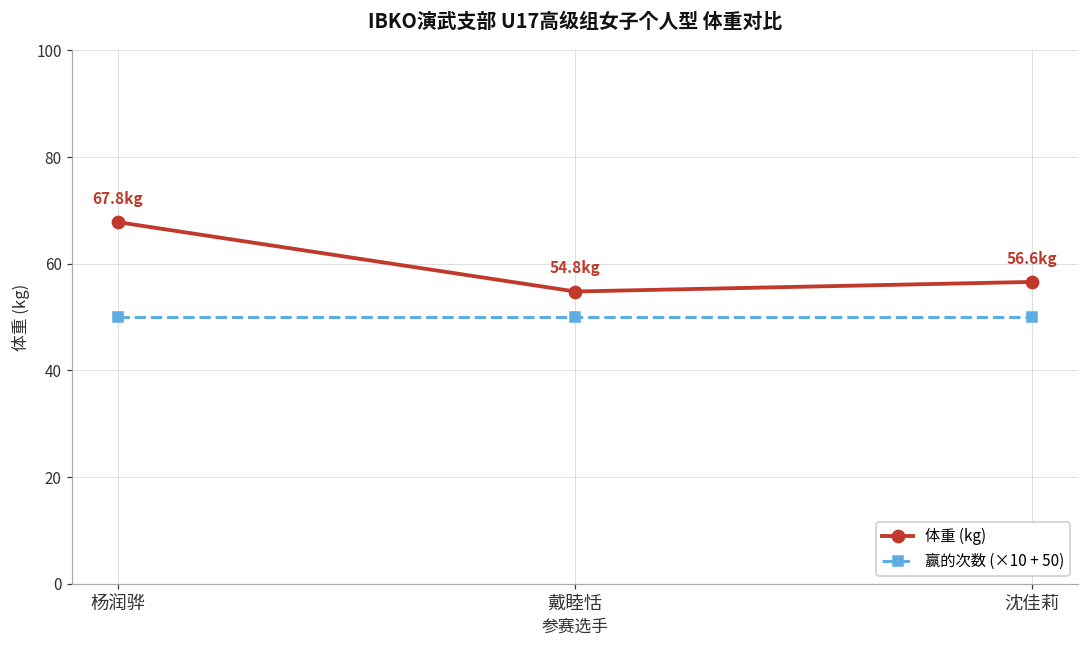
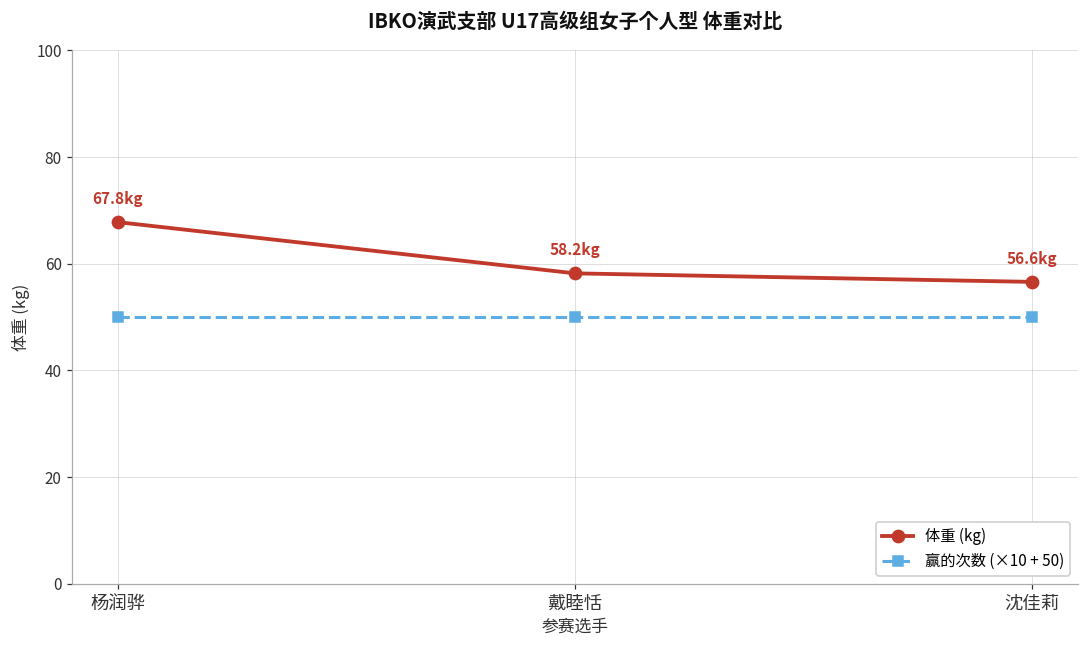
体重 (kg), 戴睦恬: 54.8 -> 58.2
